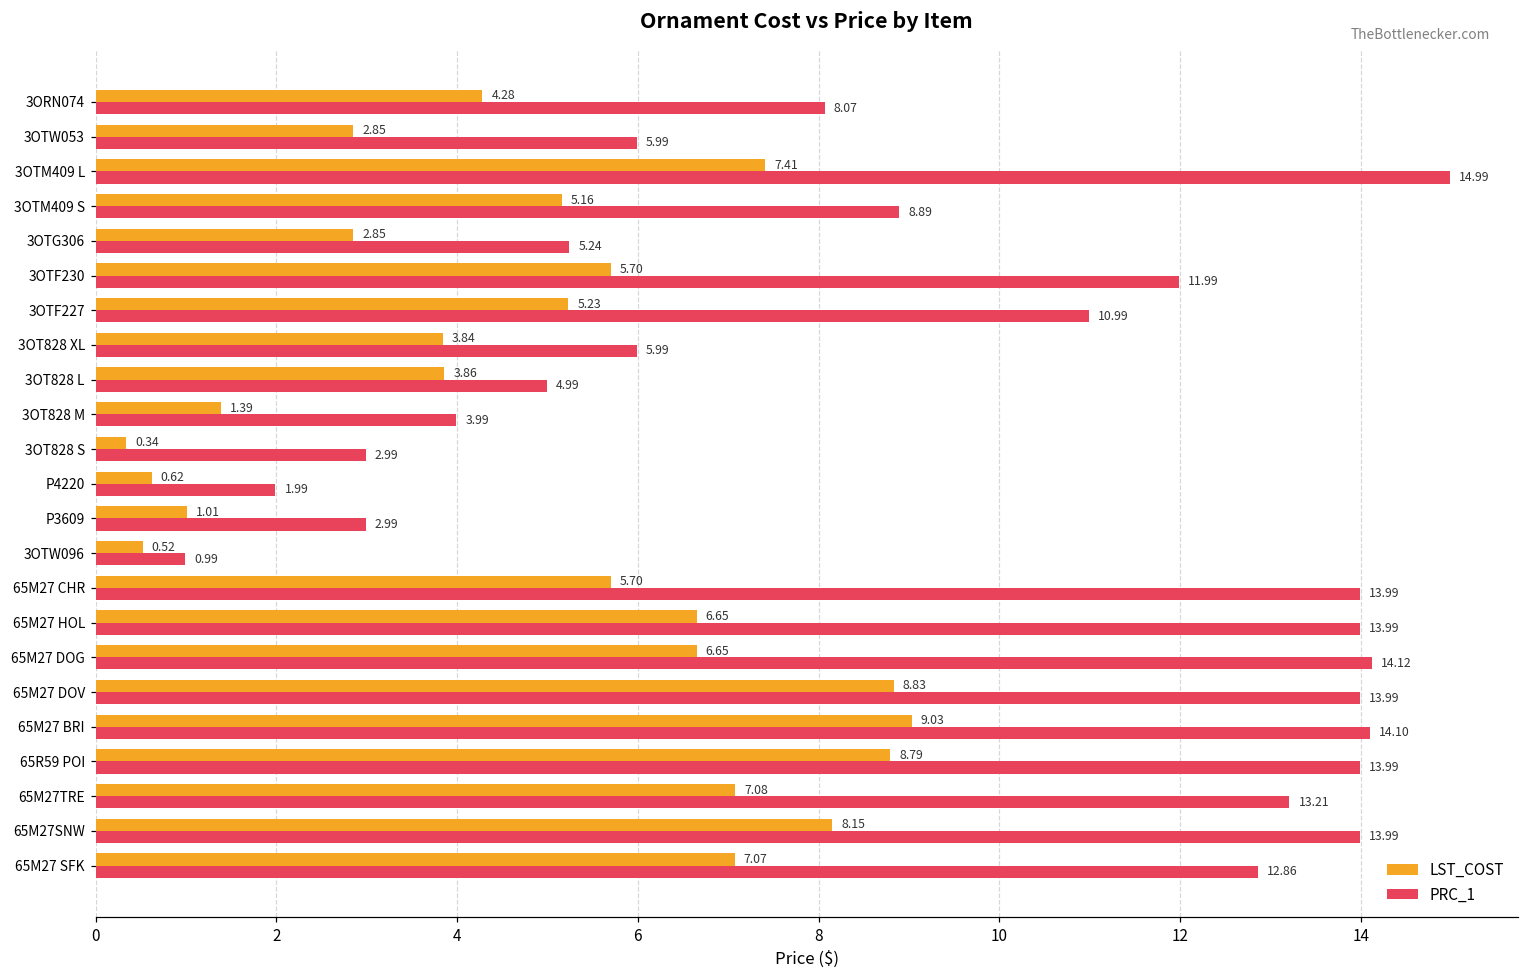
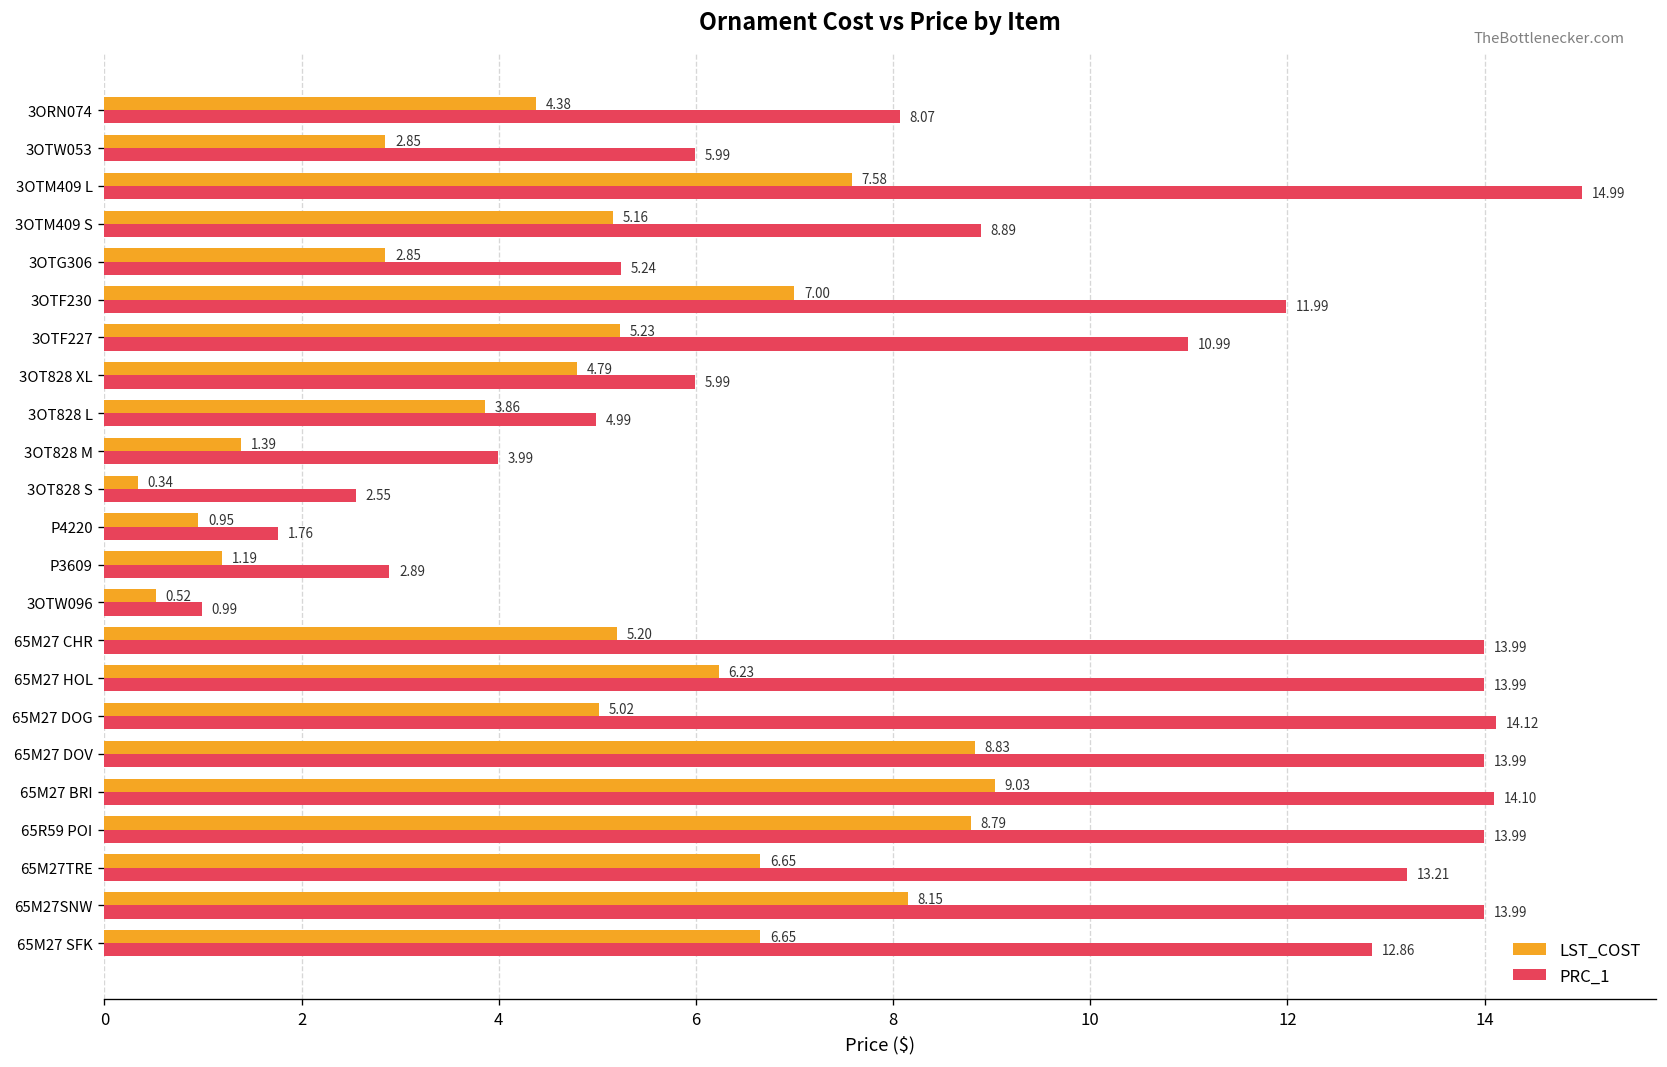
LST_COST, 3ORN074: 4.28 -> 4.38
LST_COST, 3OTM409 L: 7.41 -> 7.58
LST_COST, 3OTF230: 5.70 -> 7.00
LST_COST, 3OT828 XL: 3.84 -> 4.79
PRC_1, 3OT828 S: 2.99 -> 2.55
LST_COST, P4220: 0.62 -> 0.95
PRC_1, P4220: 1.99 -> 1.76
LST_COST, P3609: 1.01 -> 1.19
PRC_1, P3609: 2.99 -> 2.89
LST_COST, 65M27 CHR: 5.70 -> 5.20
LST_COST, 65M27 HOL: 6.65 -> 6.23
LST_COST, 65M27 DOG: 6.65 -> 5.02
LST_COST, 65M27TRE: 7.08 -> 6.65
LST_COST, 65M27 SFK: 7.07 -> 6.65
